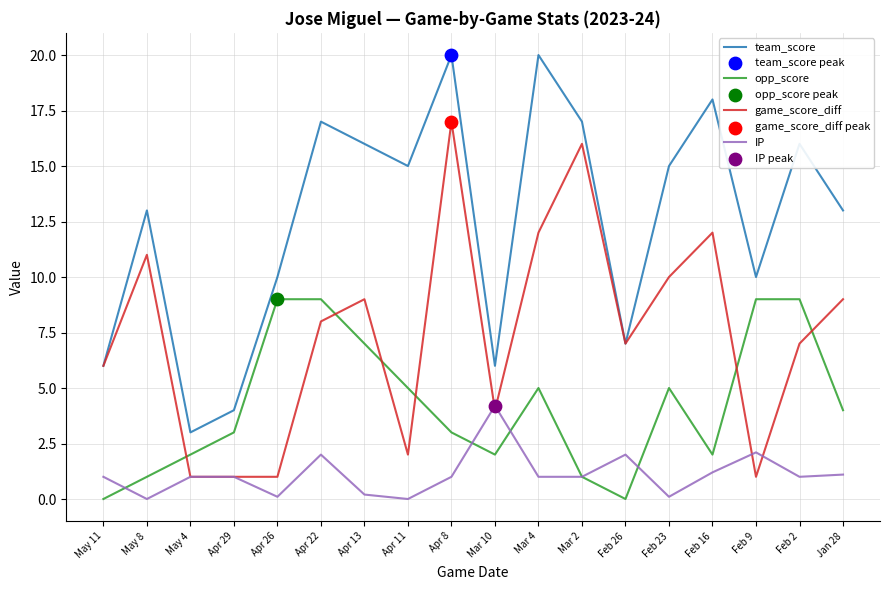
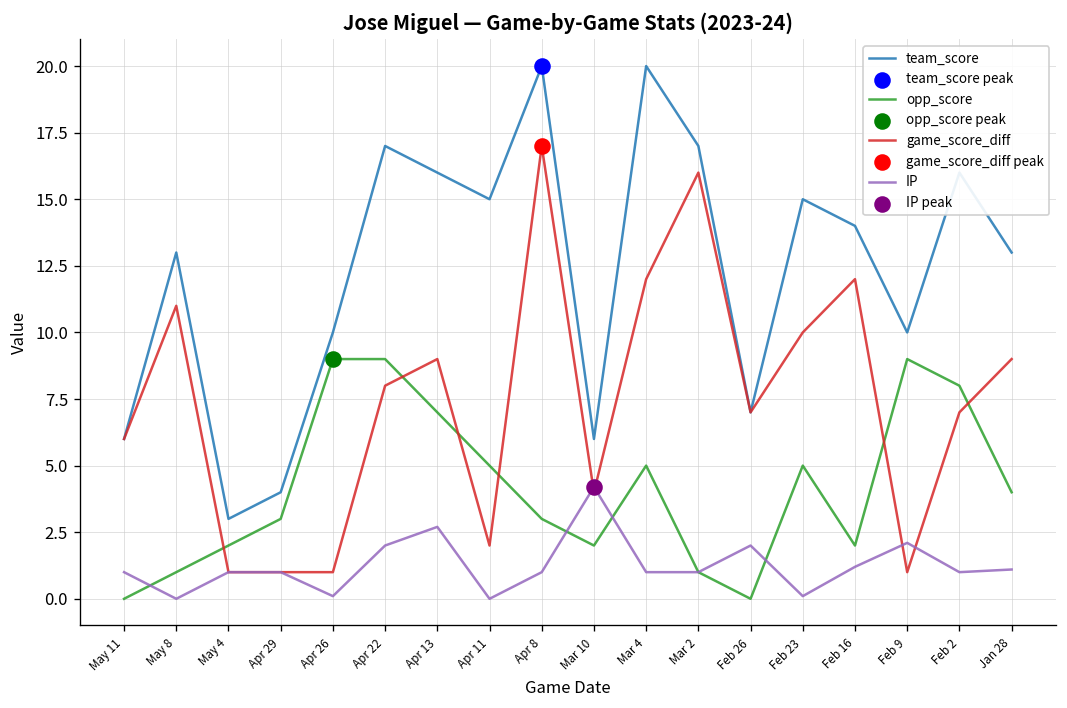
IP, Apr 13: 0.2 -> 2.7
team_score, Feb 16: 18 -> 14
opp_score, Feb 2: 9 -> 8
